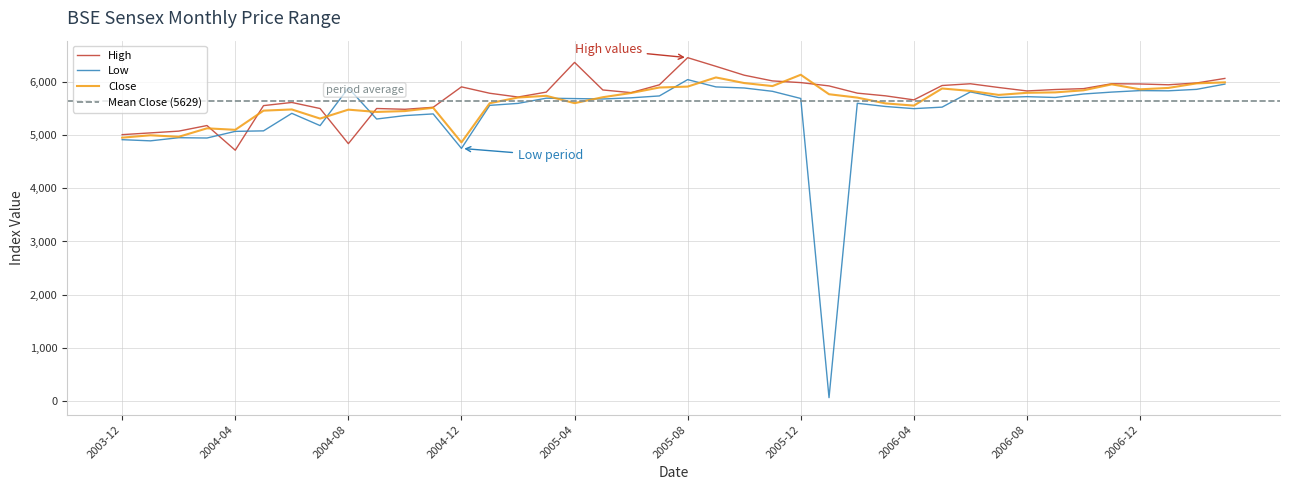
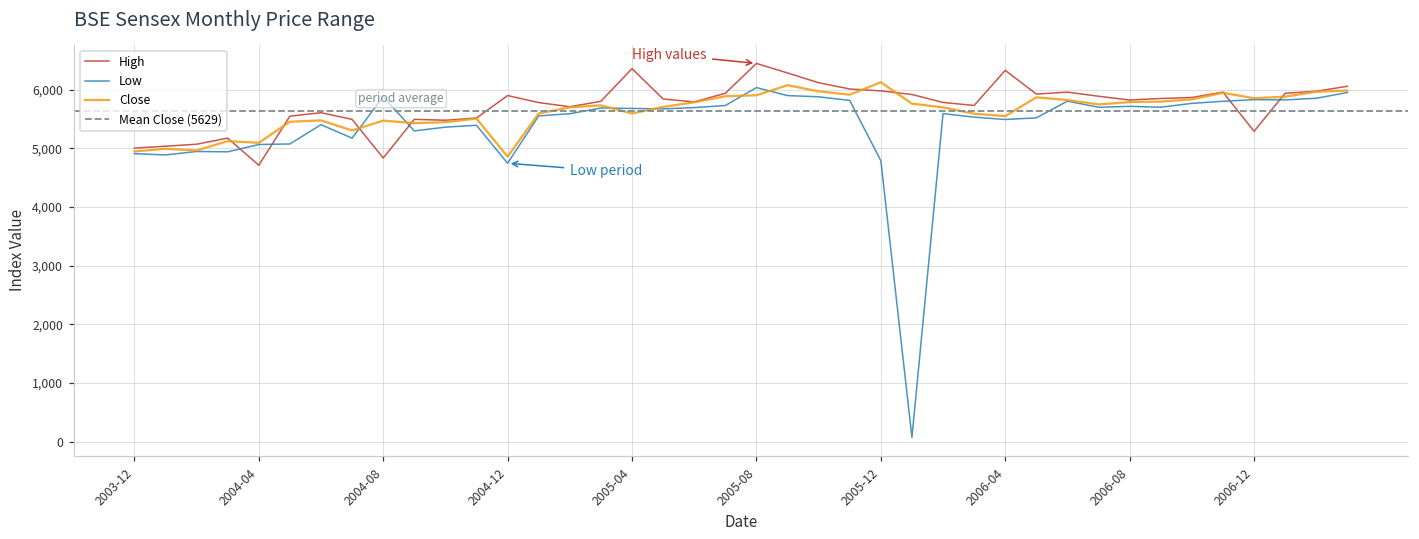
Low, 2005-12: 5,700 -> 4,800
High, 2006-04: 5,700 -> 6,300
High, 2006-12: 6,000 -> 5,300
